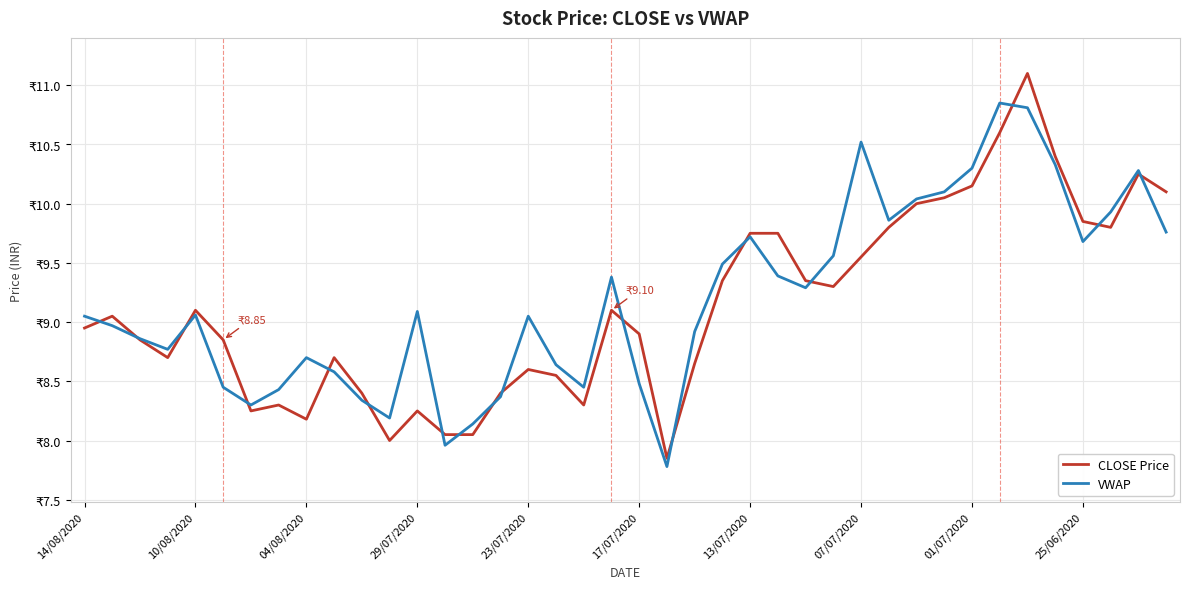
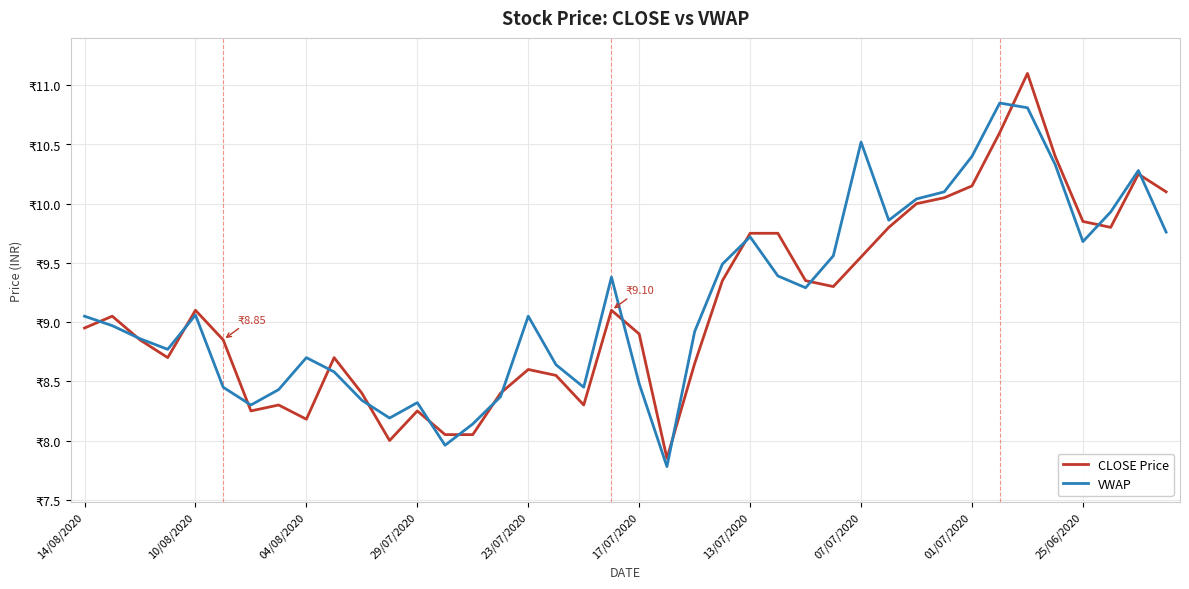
VWAP, 29/07/2020: ₹9.09 -> ₹8.32
VWAP, 01/07/2020: ₹10.3 -> ₹10.4
